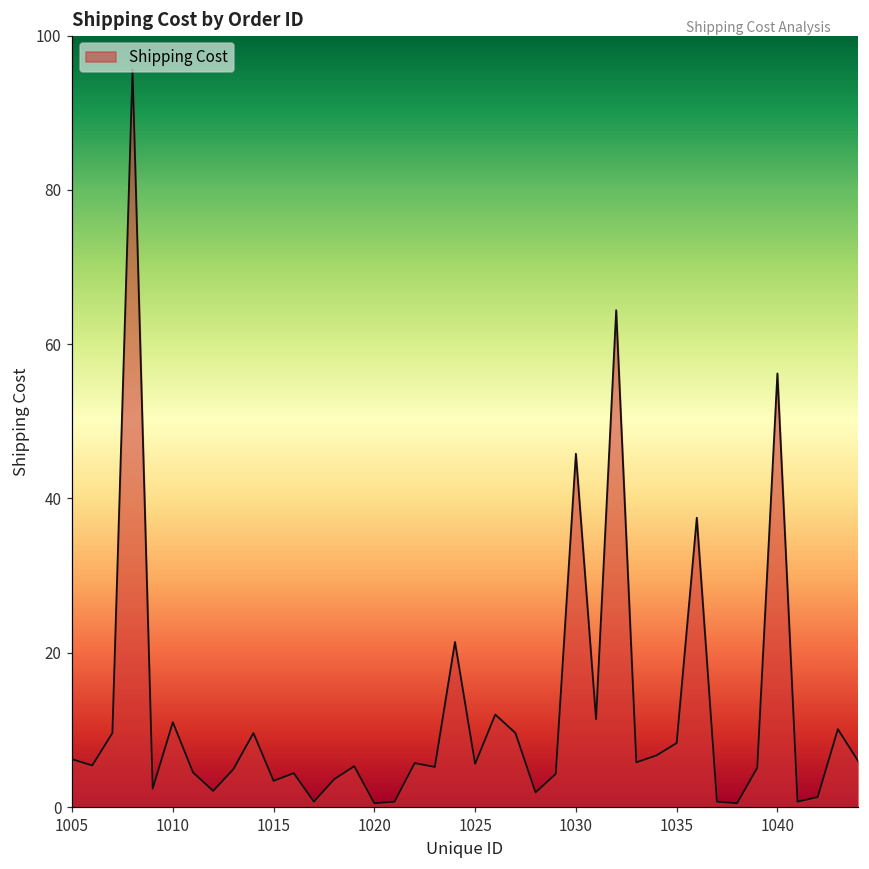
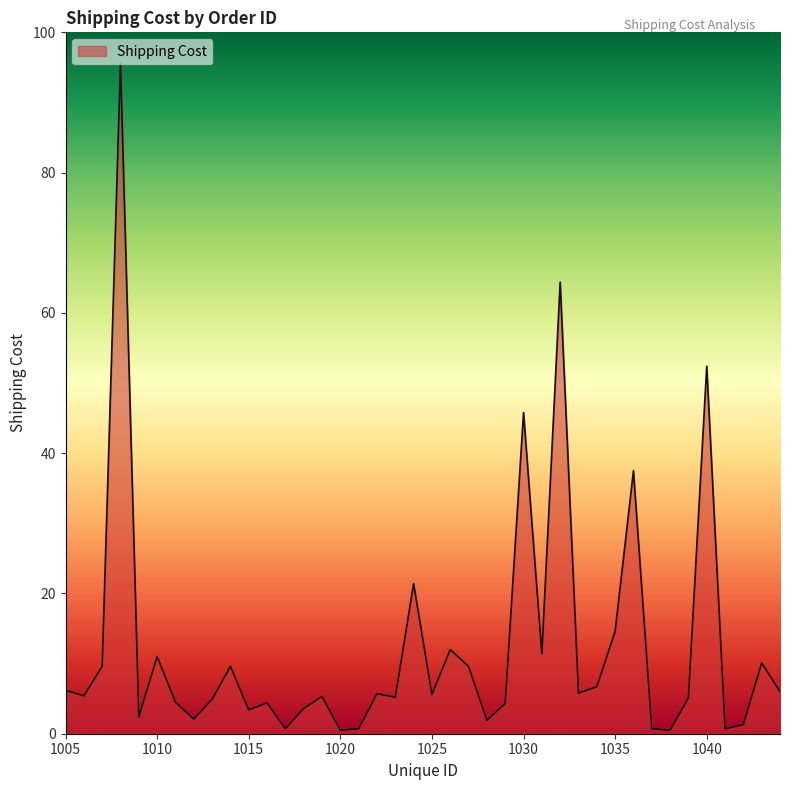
1035: 8 -> 15
1040: 56 -> 52
